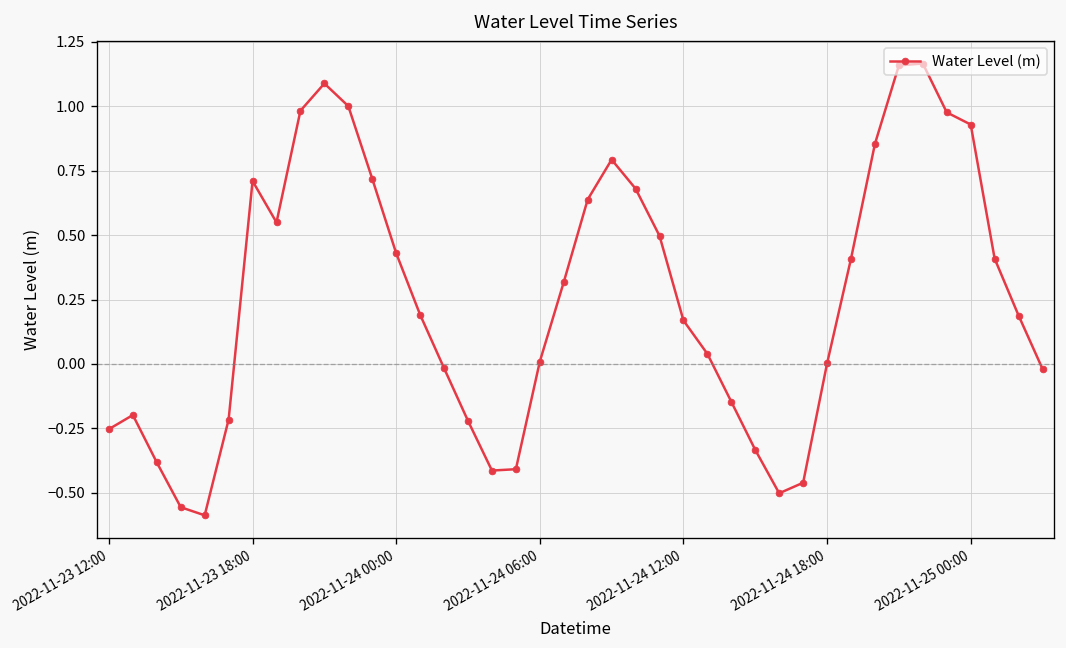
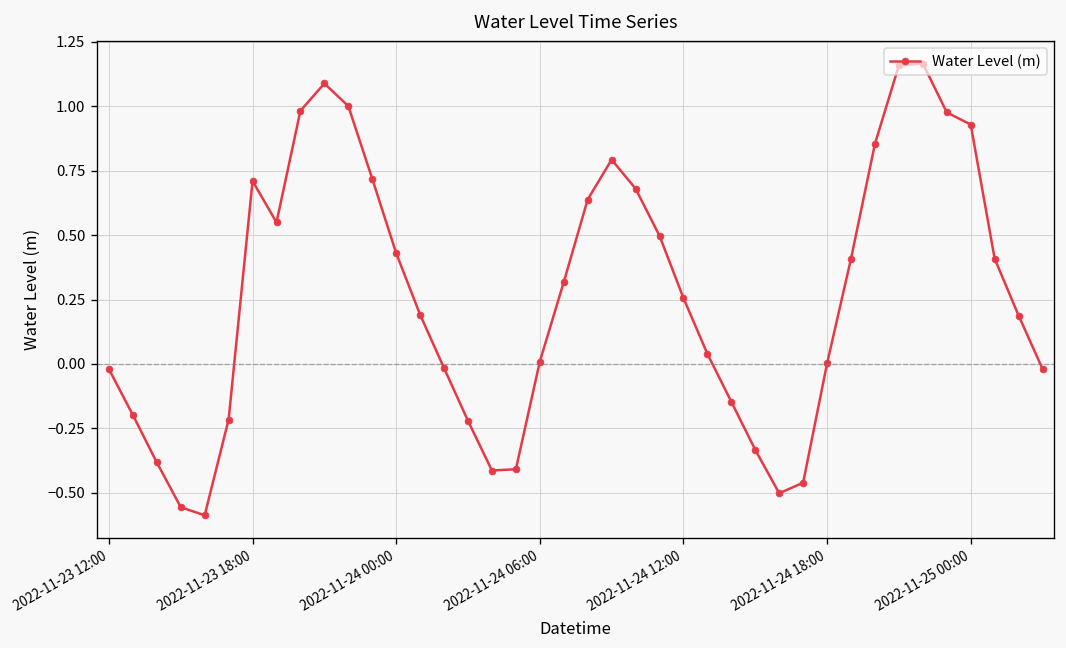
2022-11-23 12:00: -0.25 -> -0.02
2022-11-24 12:00: 0.17 -> 0.26
